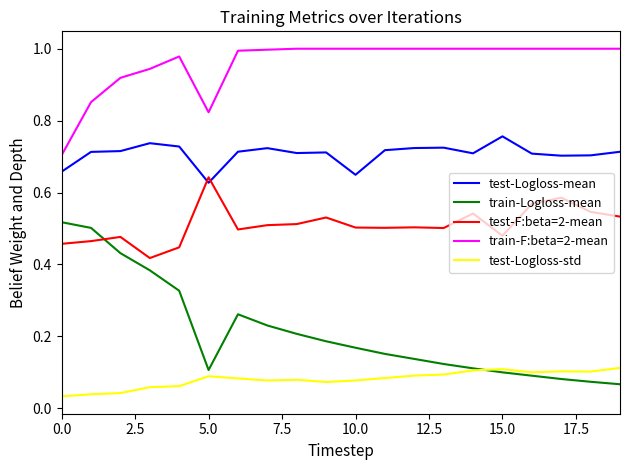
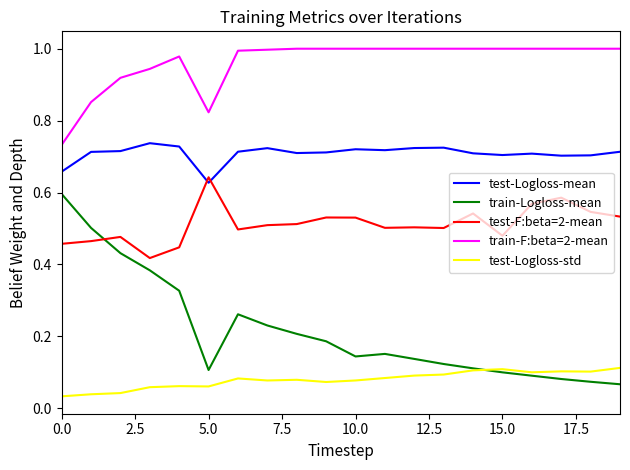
train-Logloss-mean, 0.0: 0.52 -> 0.60
train-F:beta=2-mean, 0.0: 0.70 -> 0.73
test-Logloss-std, 5.0: 0.09 -> 0.06
test-Logloss-mean, 10.0: 0.65 -> 0.72
train-Logloss-mean, 10.0: 0.17 -> 0.14
test-F:beta=2-mean, 10.0: 0.50 -> 0.53
test-Logloss-mean, 15.0: 0.76 -> 0.70
